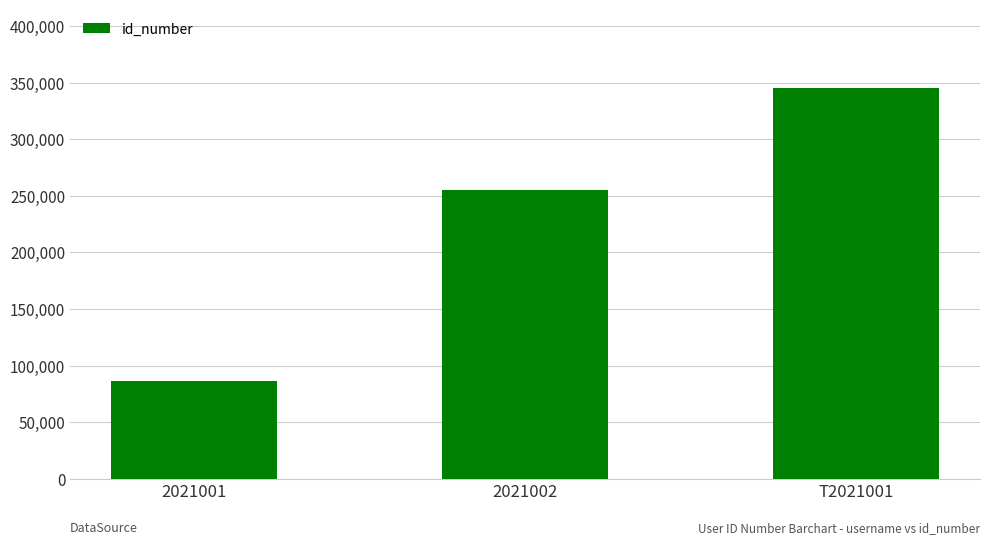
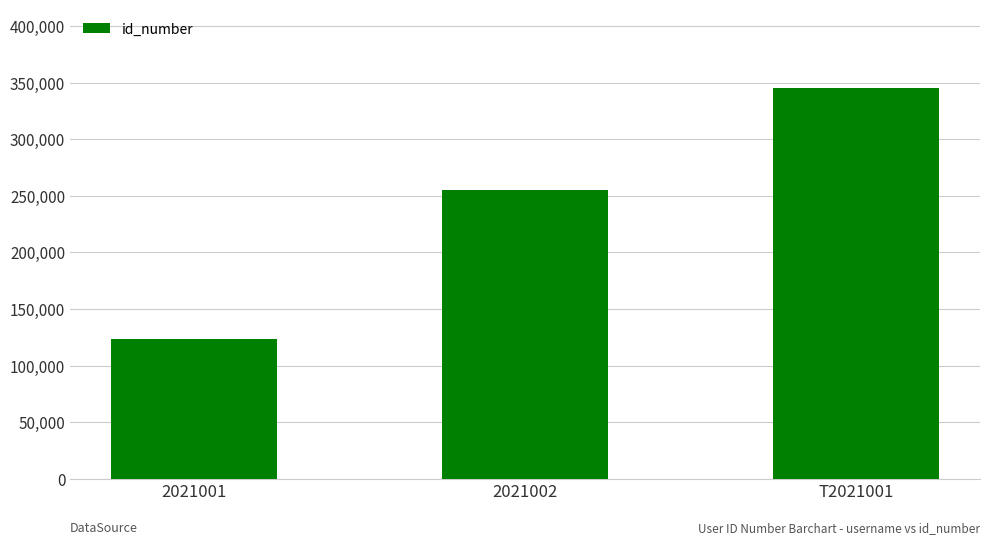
2021001: 86,000 -> 123,000
